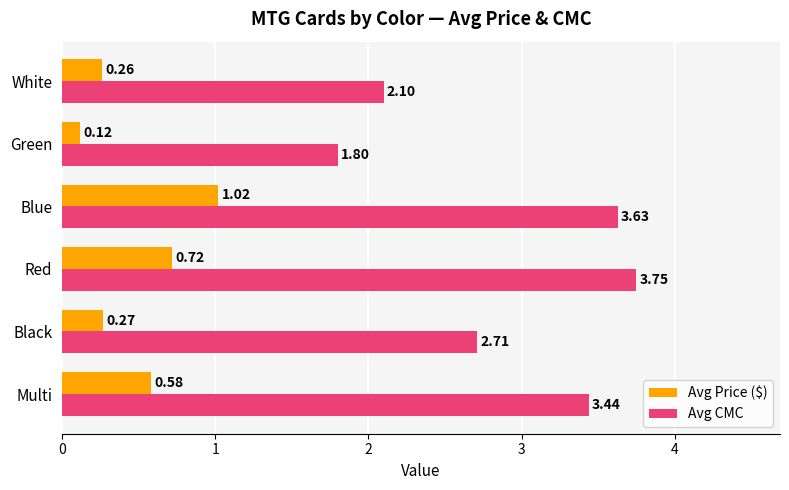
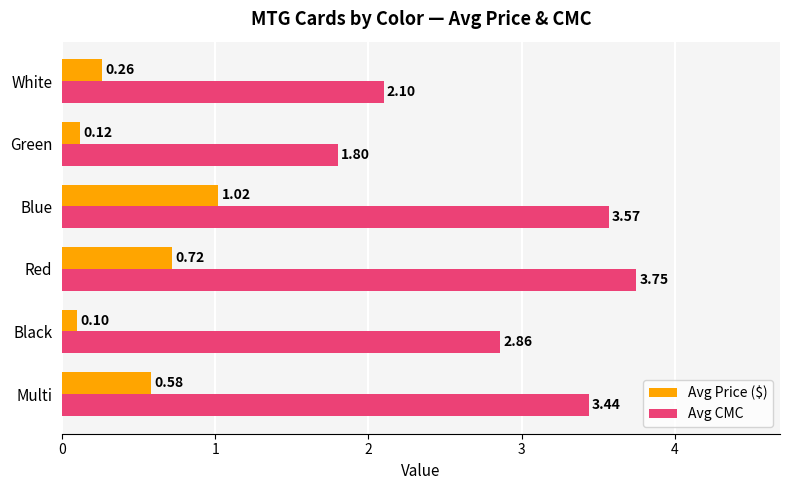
Avg CMC, Blue: 3.63 -> 3.57
Avg Price ($), Black: 0.27 -> 0.10
Avg CMC, Black: 2.71 -> 2.86
